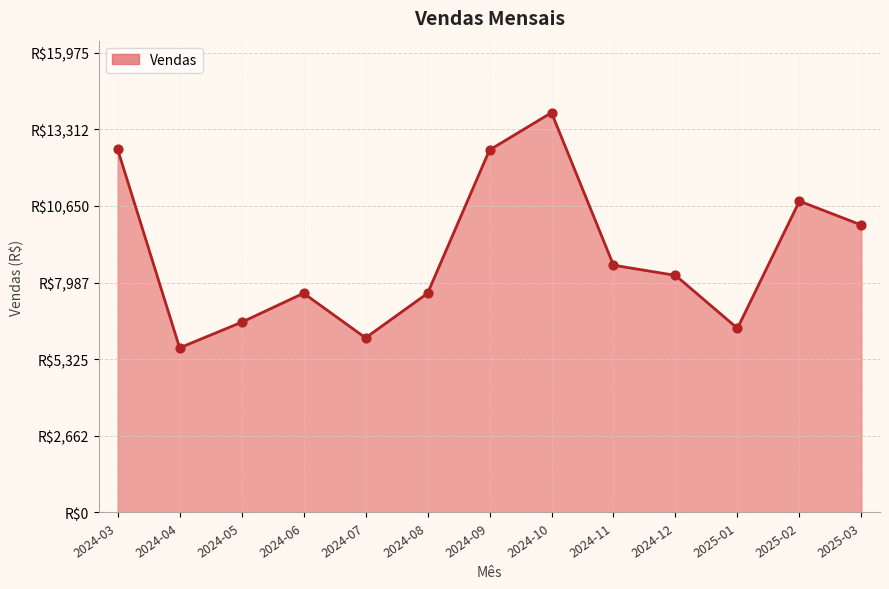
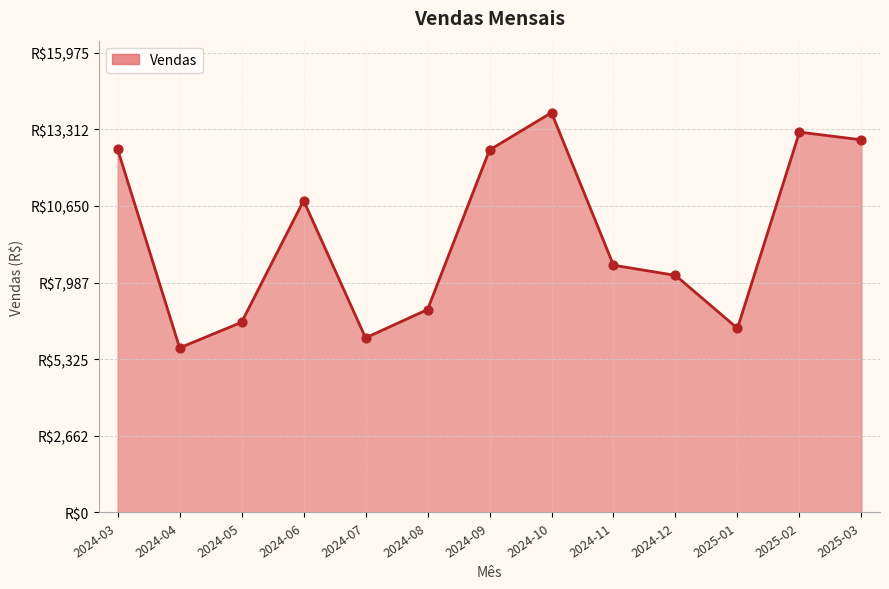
2024-06: R$7,600 -> R$10,800
2024-08: R$7,600 -> R$7,100
2025-02: R$10,800 -> R$13,200
2025-03: R$10,000 -> R$12,900
